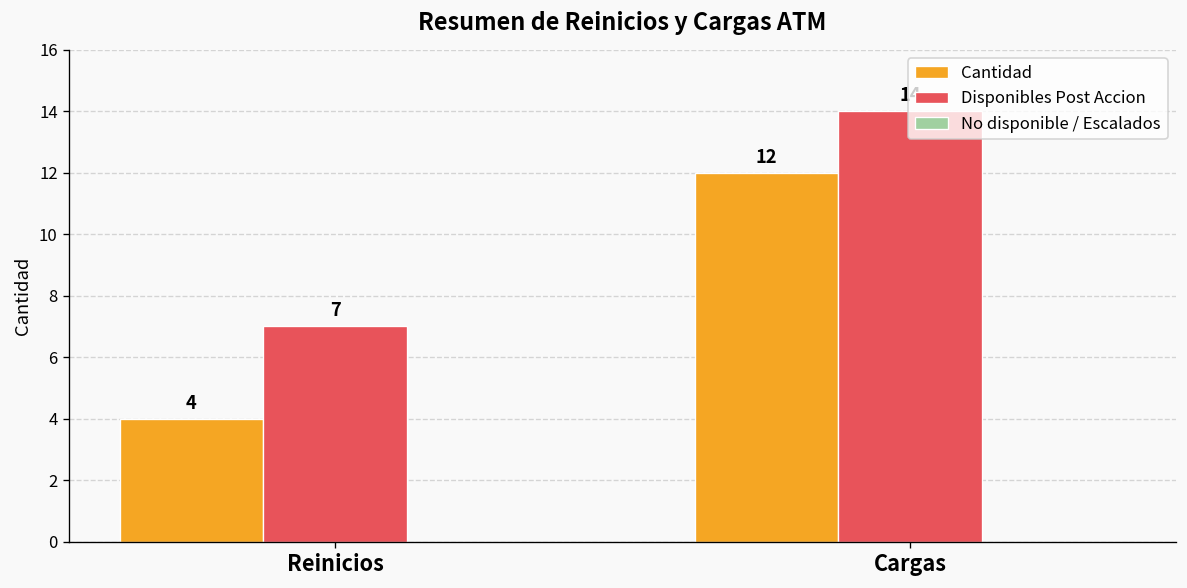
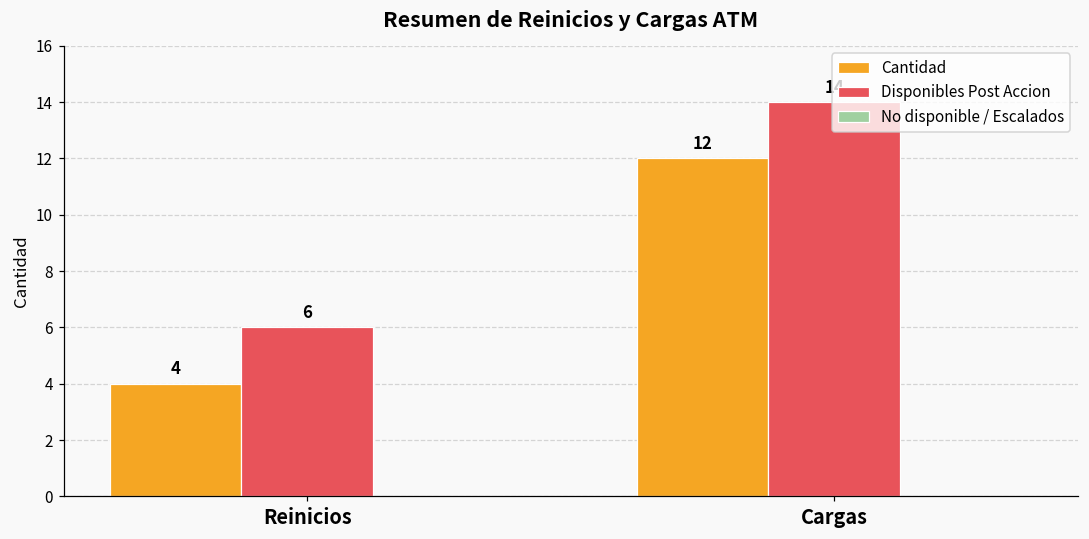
Disponibles Post Accion, Reinicios: 7 -> 6
